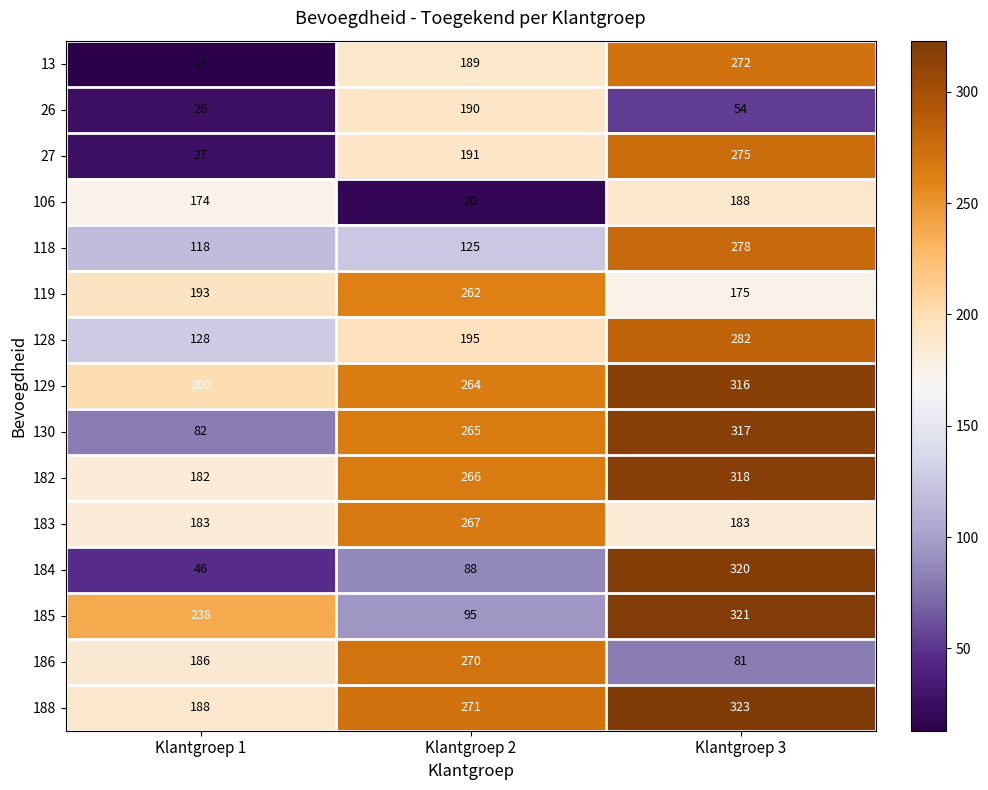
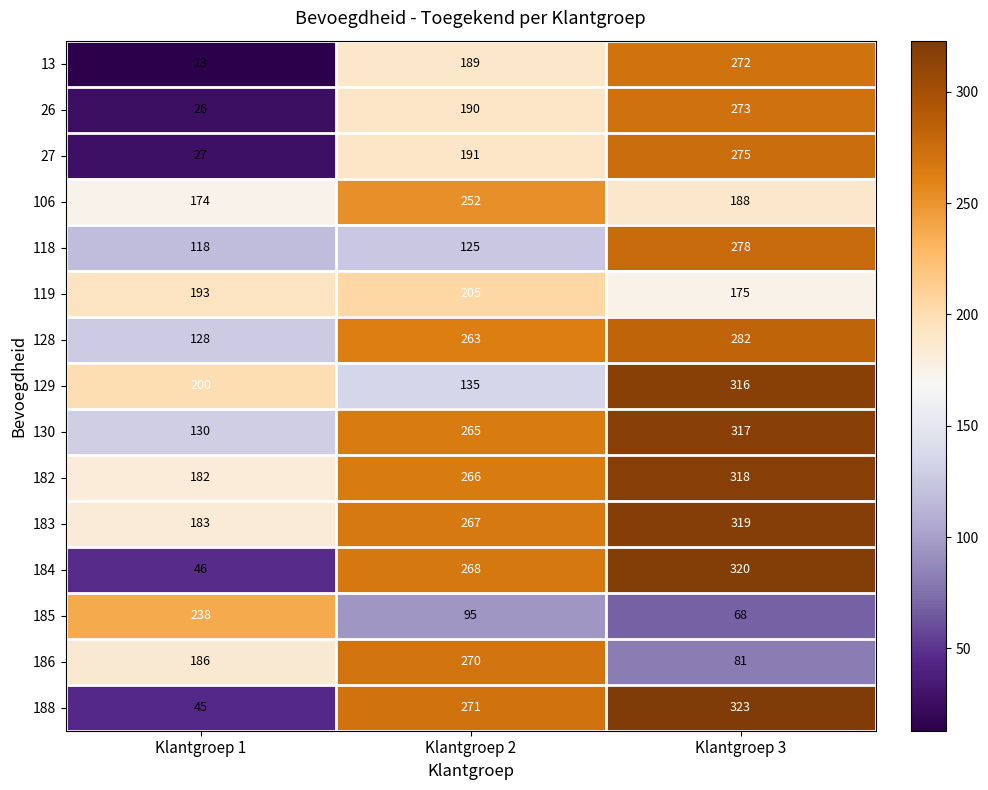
26, Klantgroep 3: 54 -> 273
106, Klantgroep 2: 20 -> 252
119, Klantgroep 2: 262 -> 205
128, Klantgroep 2: 195 -> 263
129, Klantgroep 2: 264 -> 135
130, Klantgroep 1: 82 -> 130
183, Klantgroep 3: 183 -> 319
184, Klantgroep 2: 88 -> 268
185, Klantgroep 3: 321 -> 68
188, Klantgroep 1: 188 -> 45
